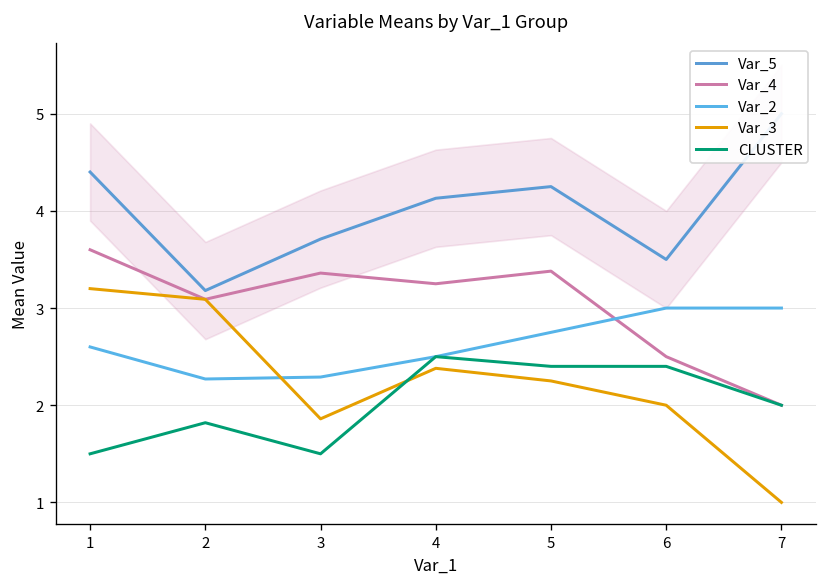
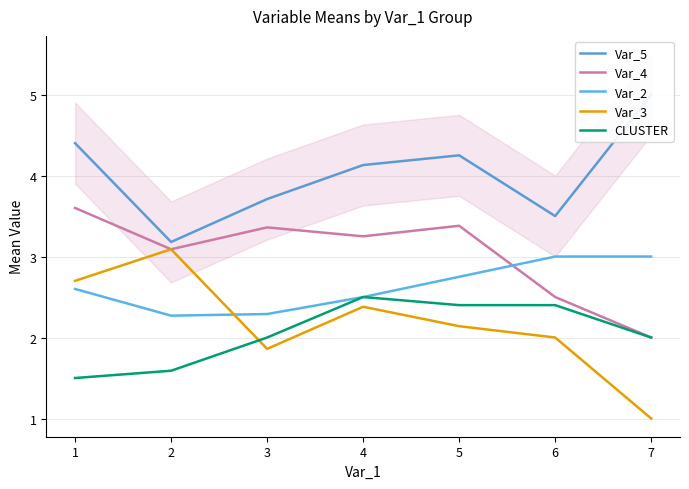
Var_3, 1: 3.2 -> 2.7
CLUSTER, 2: 1.8 -> 1.6
CLUSTER, 3: 1.5 -> 2.0
Var_3, 5: 2.3 -> 2.1
